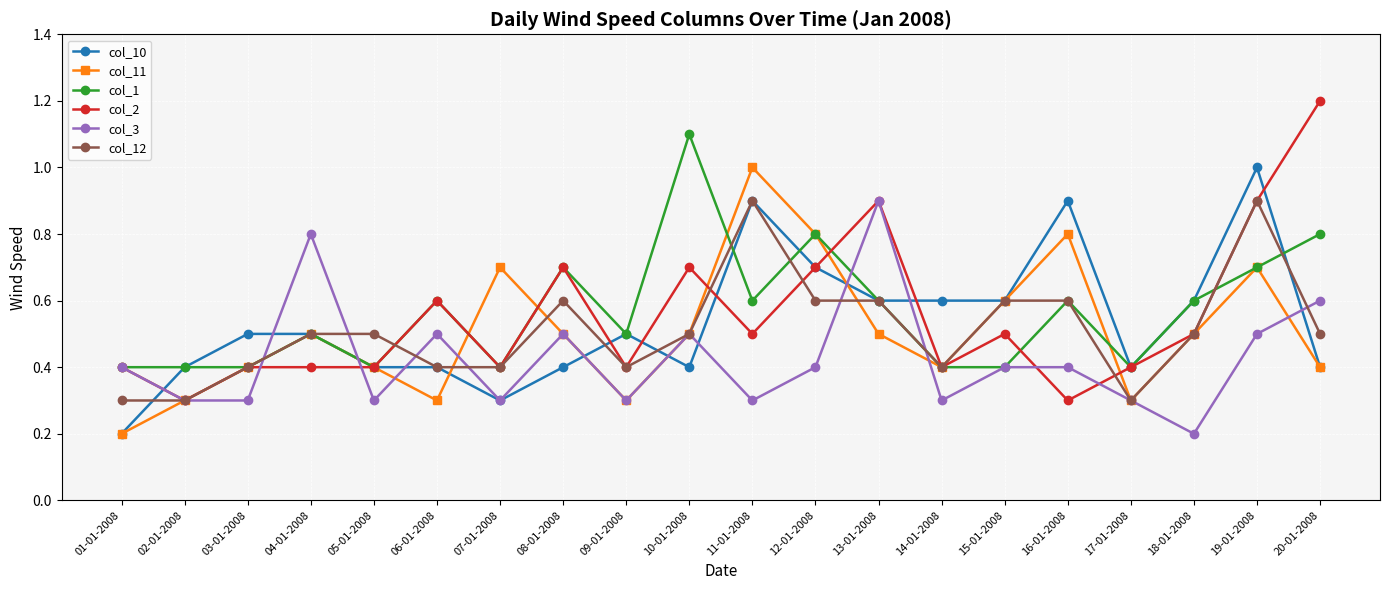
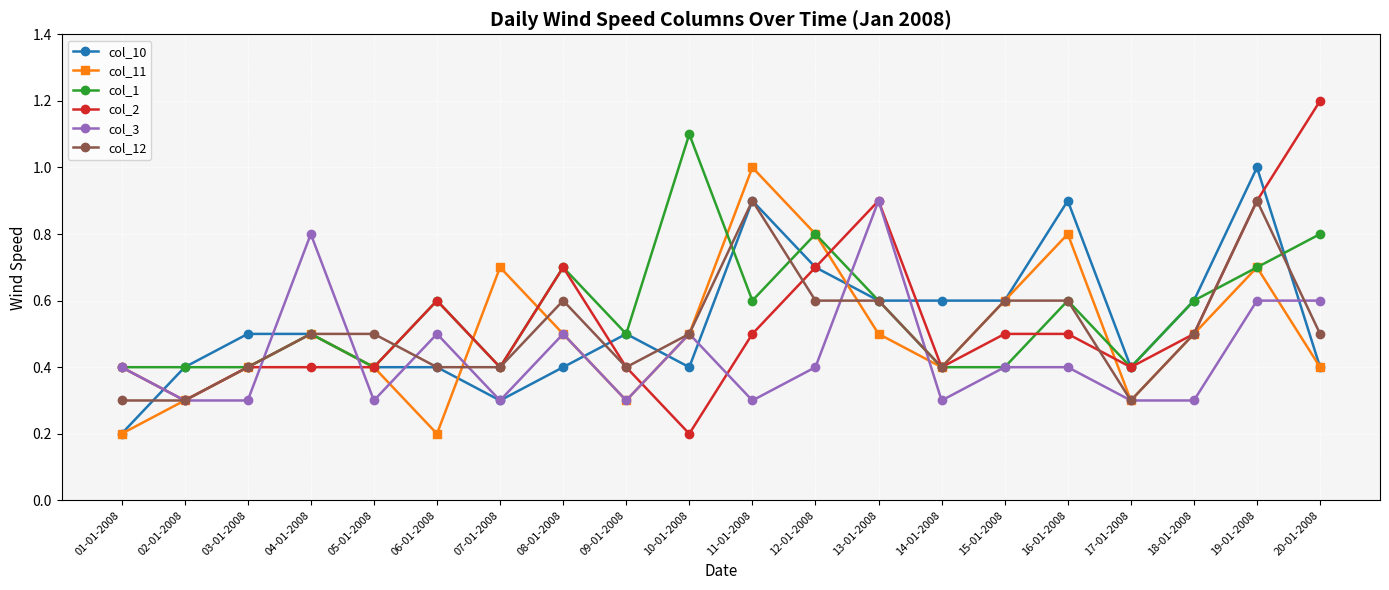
col_11, 06-01-2008: 0.3 -> 0.2
col_2, 10-01-2008: 0.7 -> 0.2
col_2, 16-01-2008: 0.3 -> 0.5
col_3, 18-01-2008: 0.2 -> 0.3
col_3, 19-01-2008: 0.5 -> 0.6
